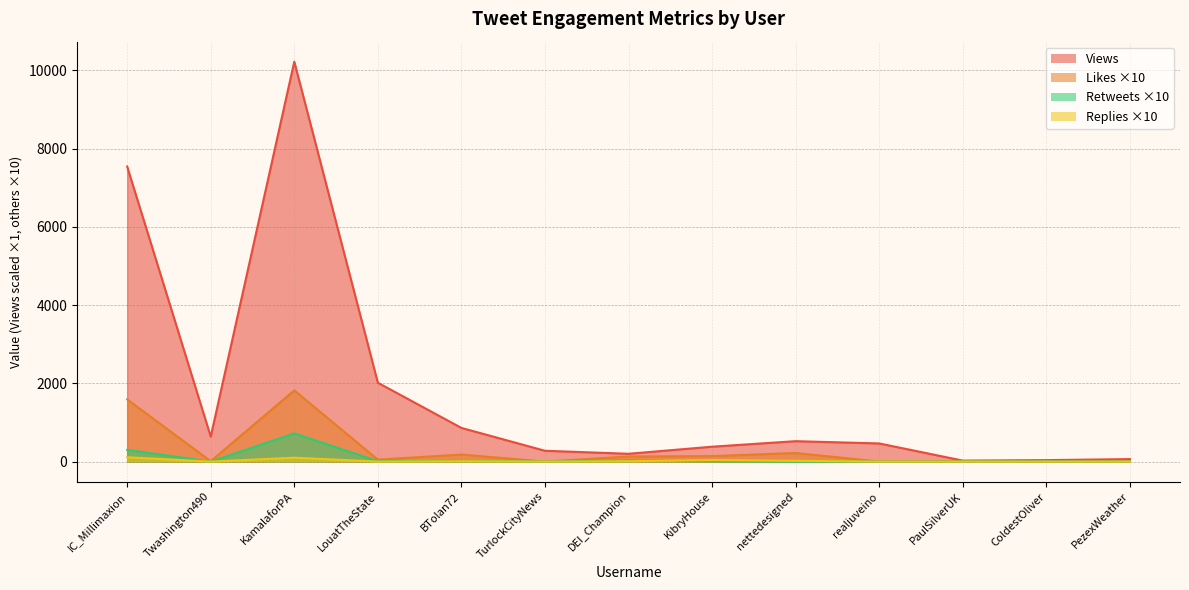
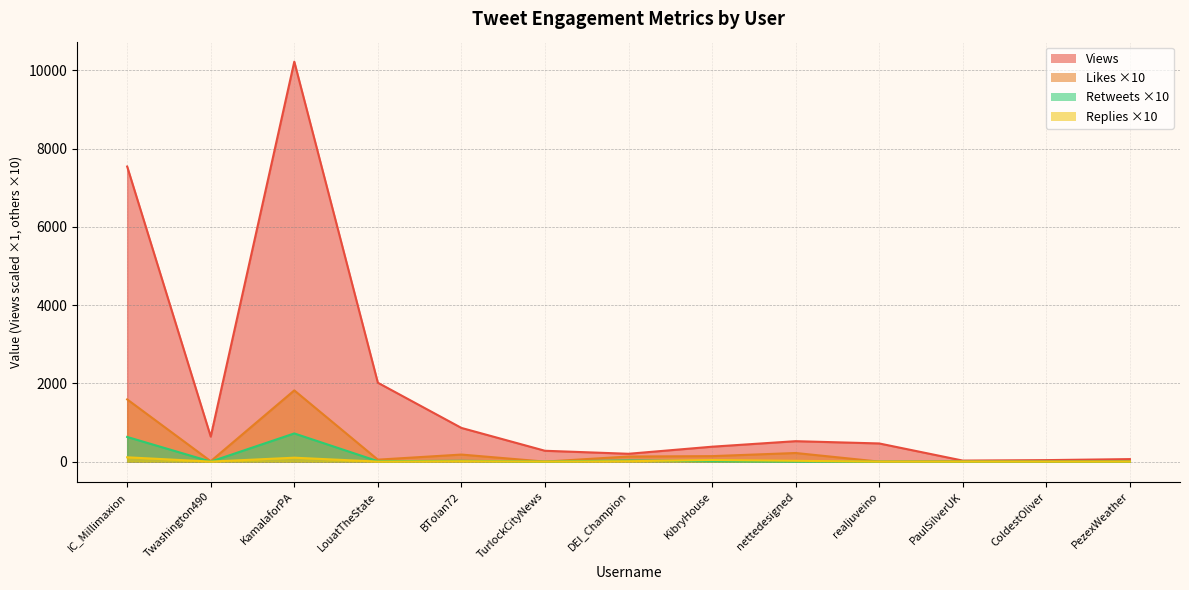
Retweets ×10, IC_Millimaxion: 300 -> 600
